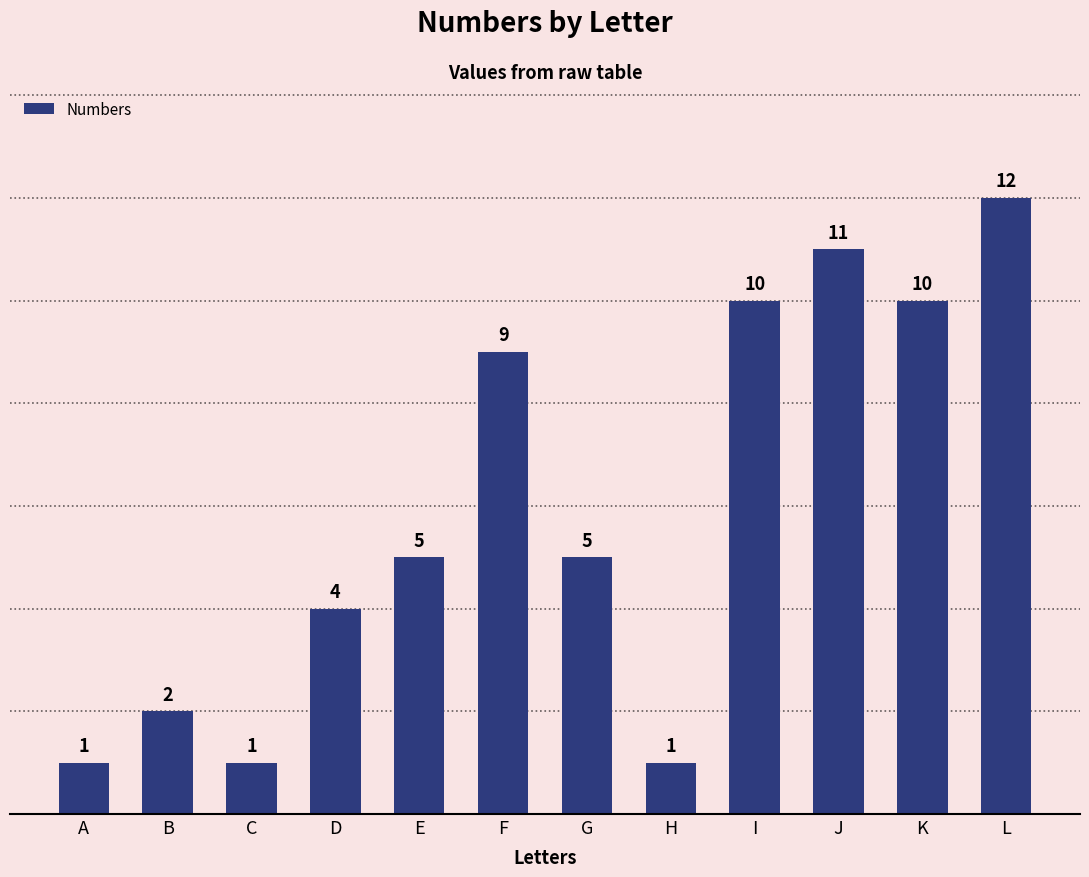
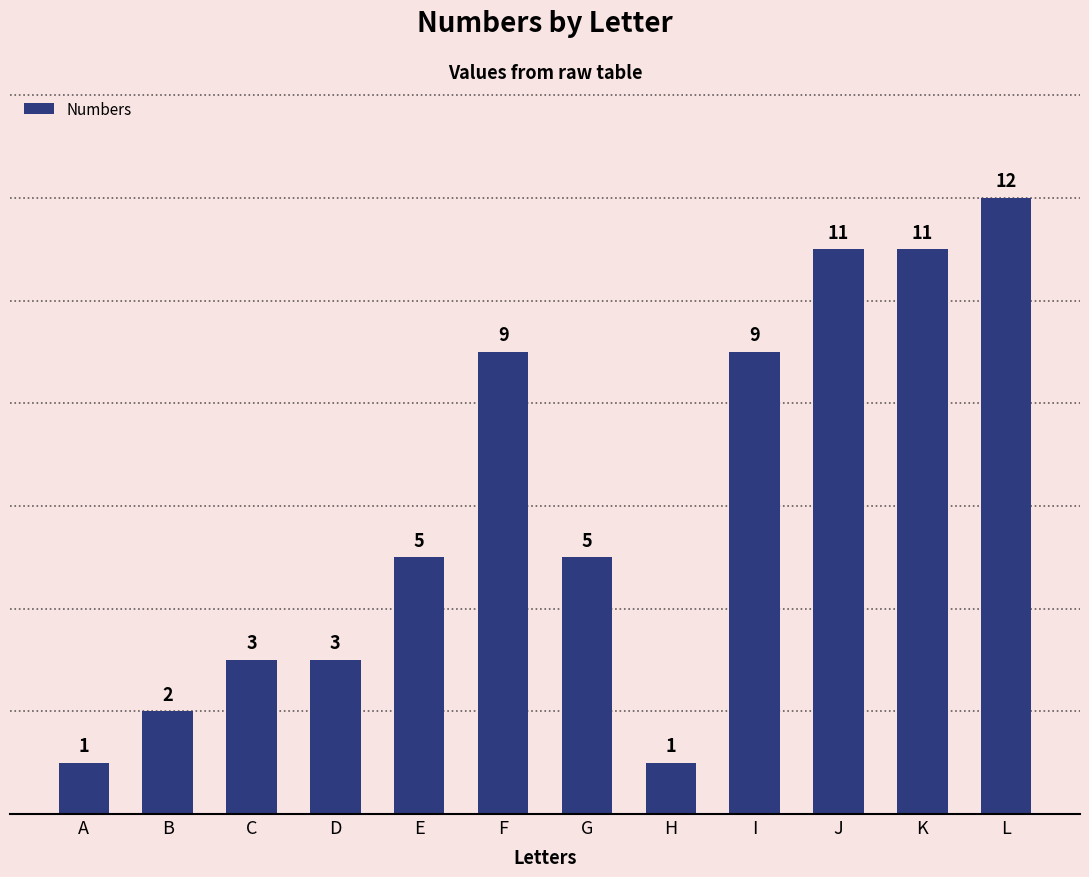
C: 1 -> 3
D: 4 -> 3
I: 10 -> 9
K: 10 -> 11
